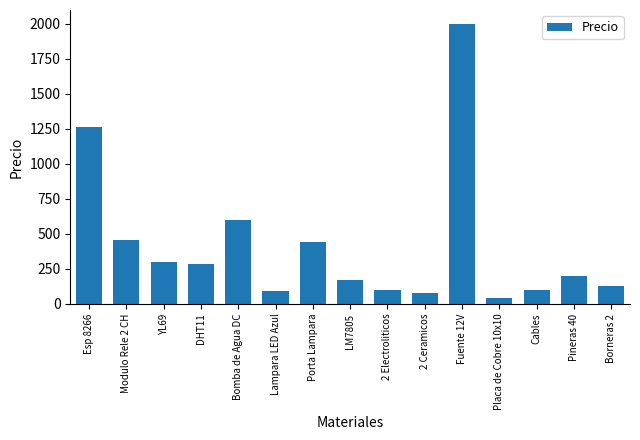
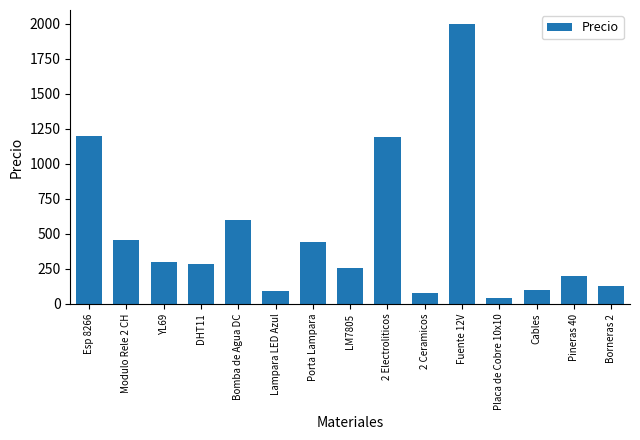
Esp 8266: 1260 -> 1200
LM7805: 170 -> 250
2 Electroliticos: 100 -> 1200
